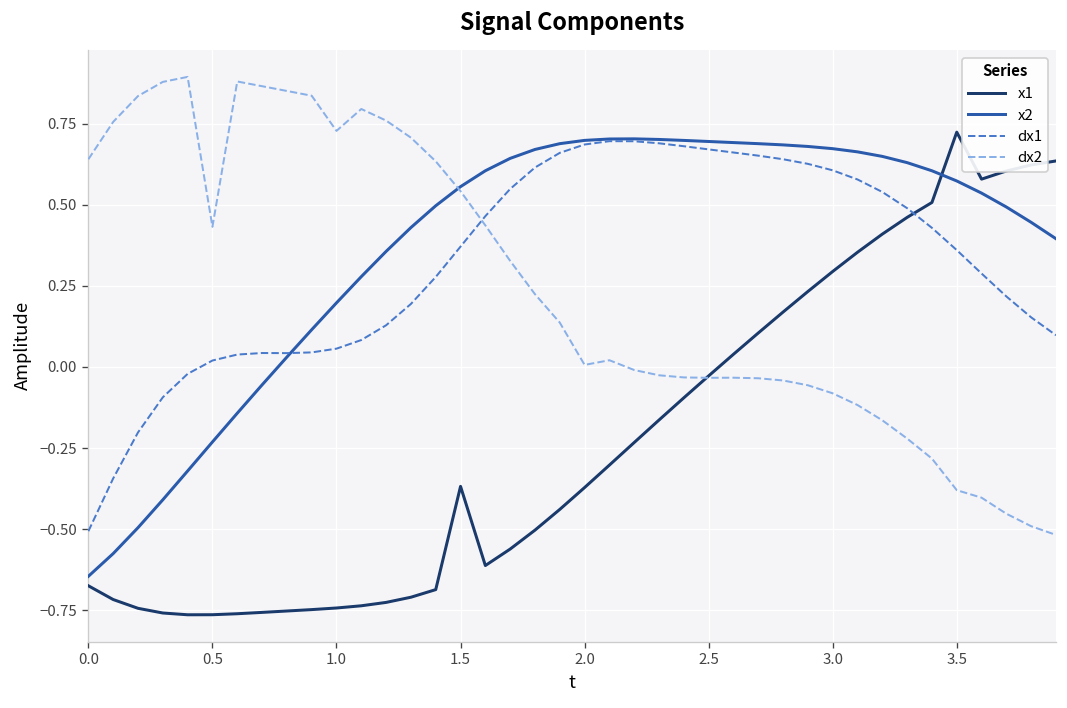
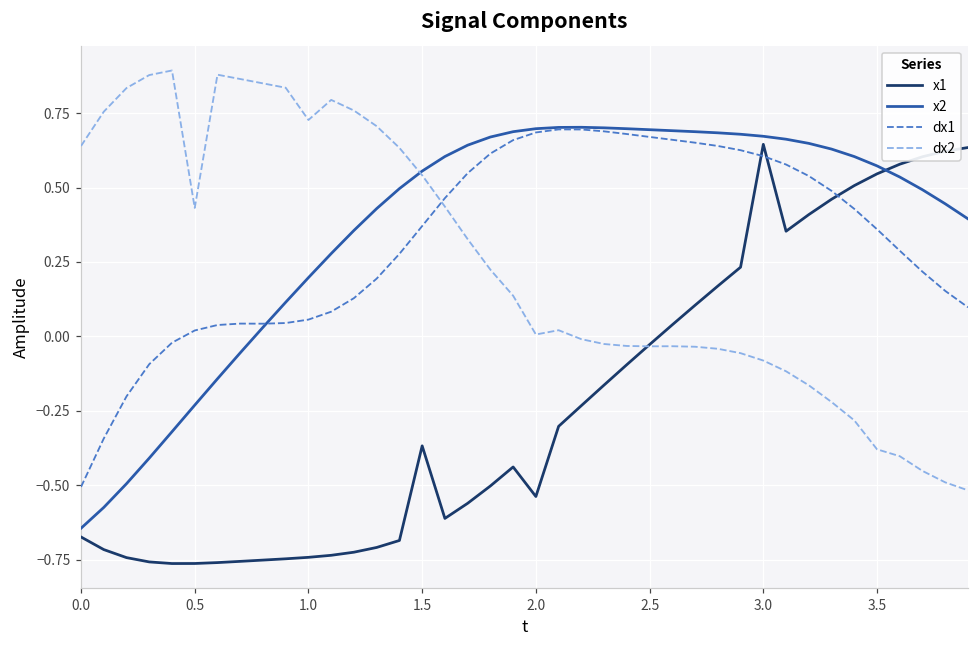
x1, 2.0: -0.37 -> -0.54
x1, 3.0: 0.29 -> 0.65
x1, 3.5: 0.72 -> 0.55
